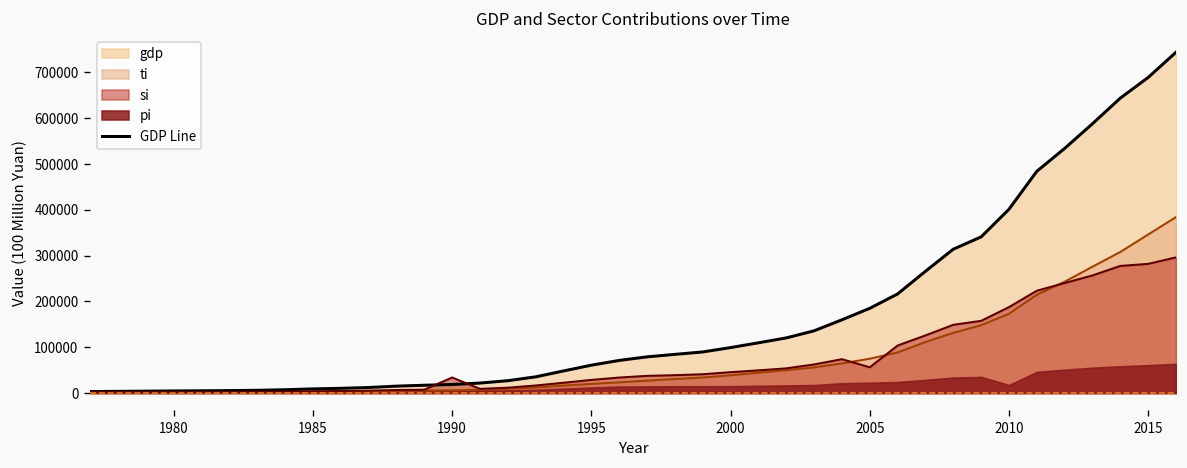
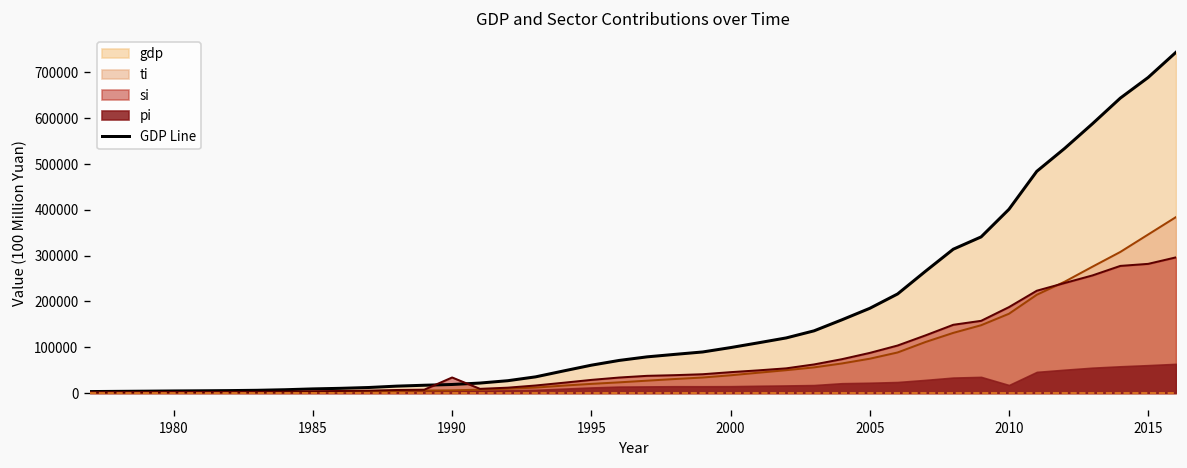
si, 2005: 60000 -> 90000
